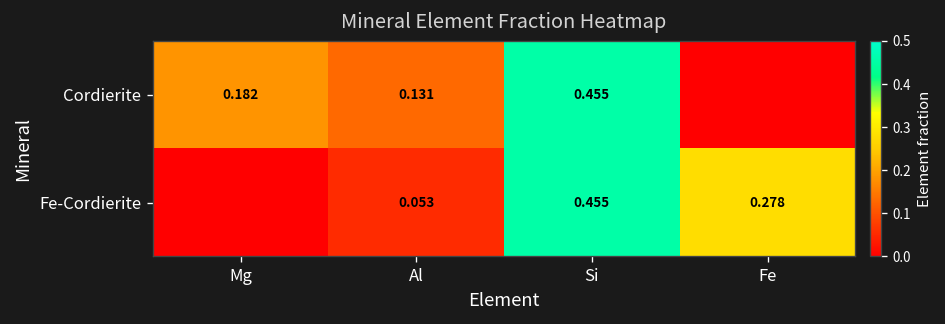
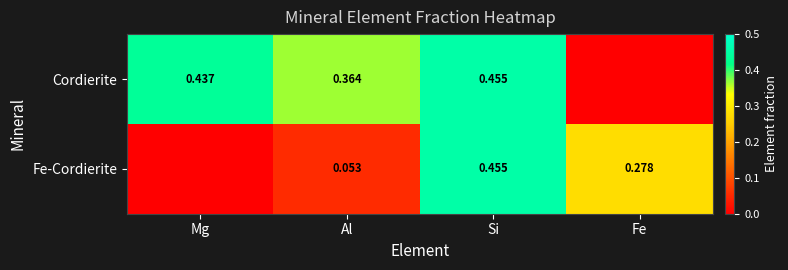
Cordierite, Mg: 0.182 -> 0.437
Cordierite, Al: 0.131 -> 0.364
